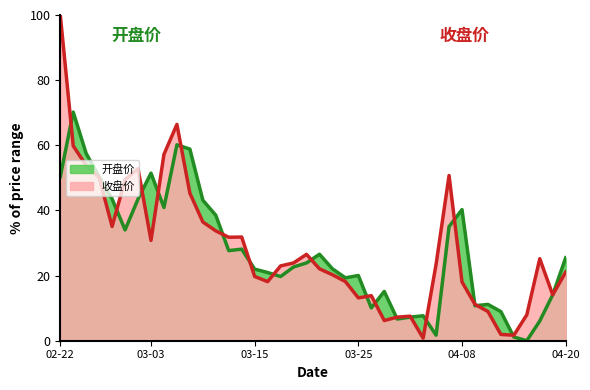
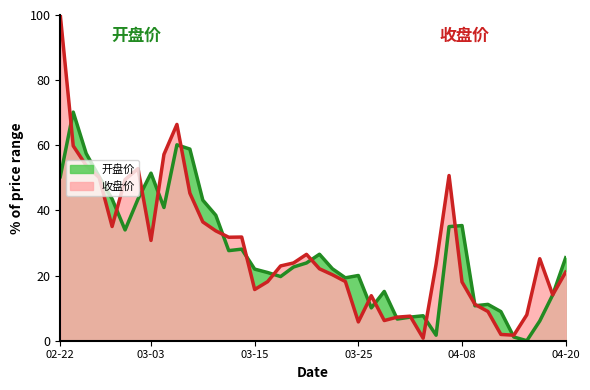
收盘价, 03-15: 20 -> 16
收盘价, 03-25: 13 -> 6
开盘价, 04-08: 40 -> 35
